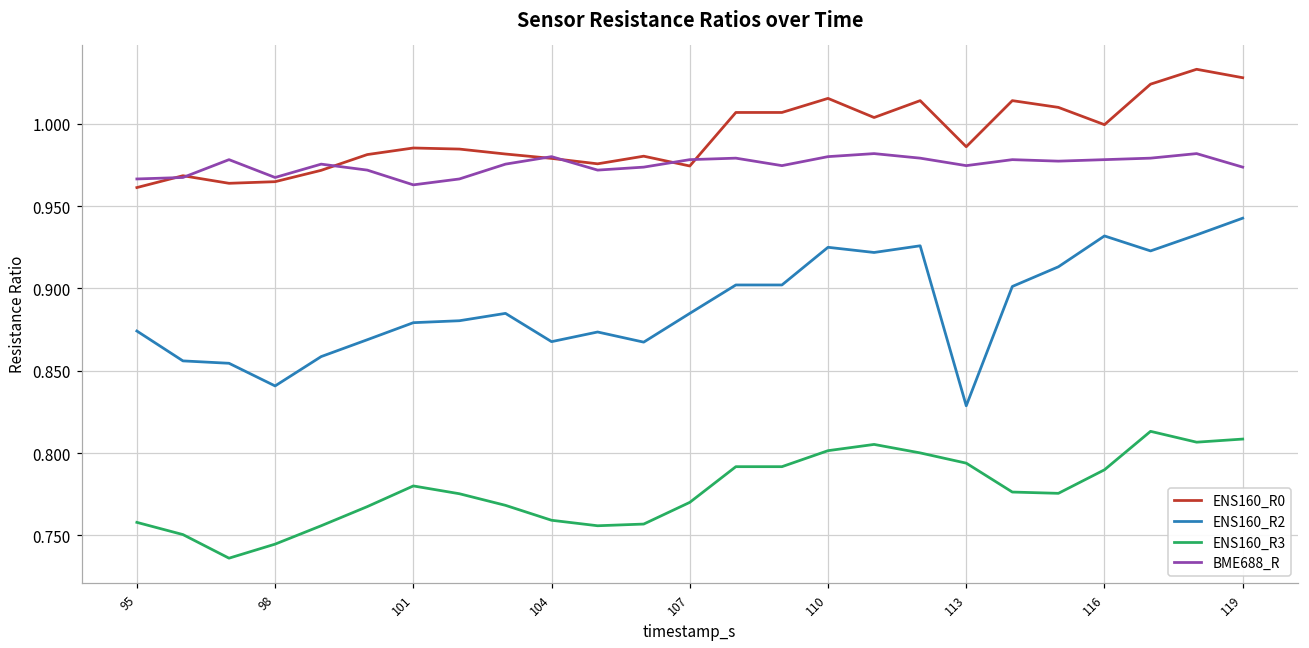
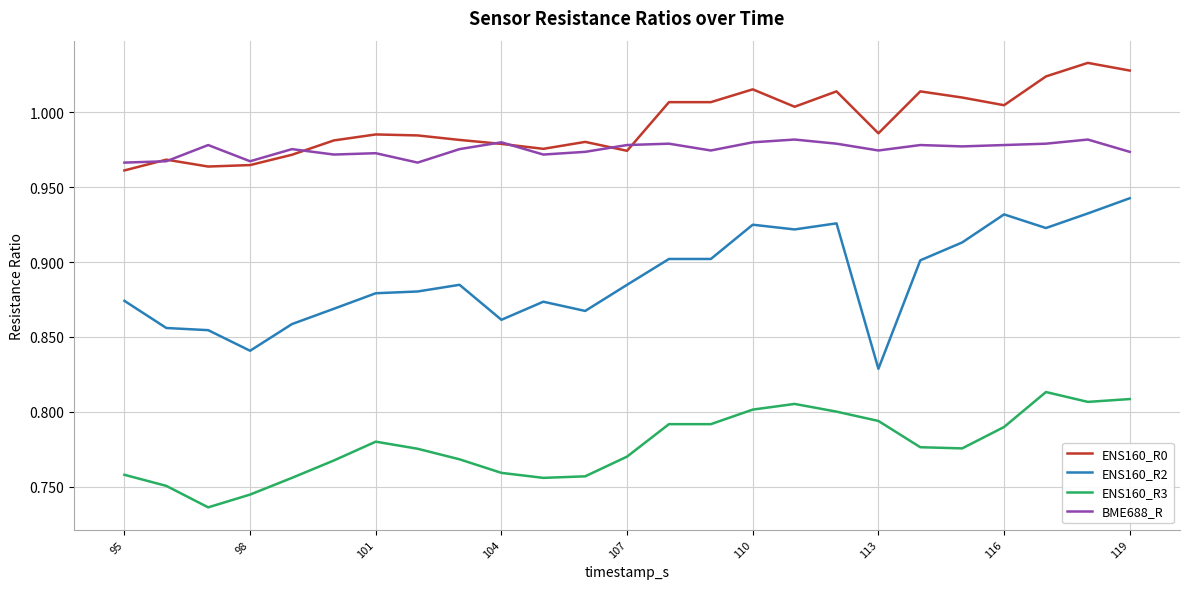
BME688_R, 101: 0.963 -> 0.973
ENS160_R2, 104: 0.868 -> 0.861
ENS160_R0, 116: 0.999 -> 1.005
